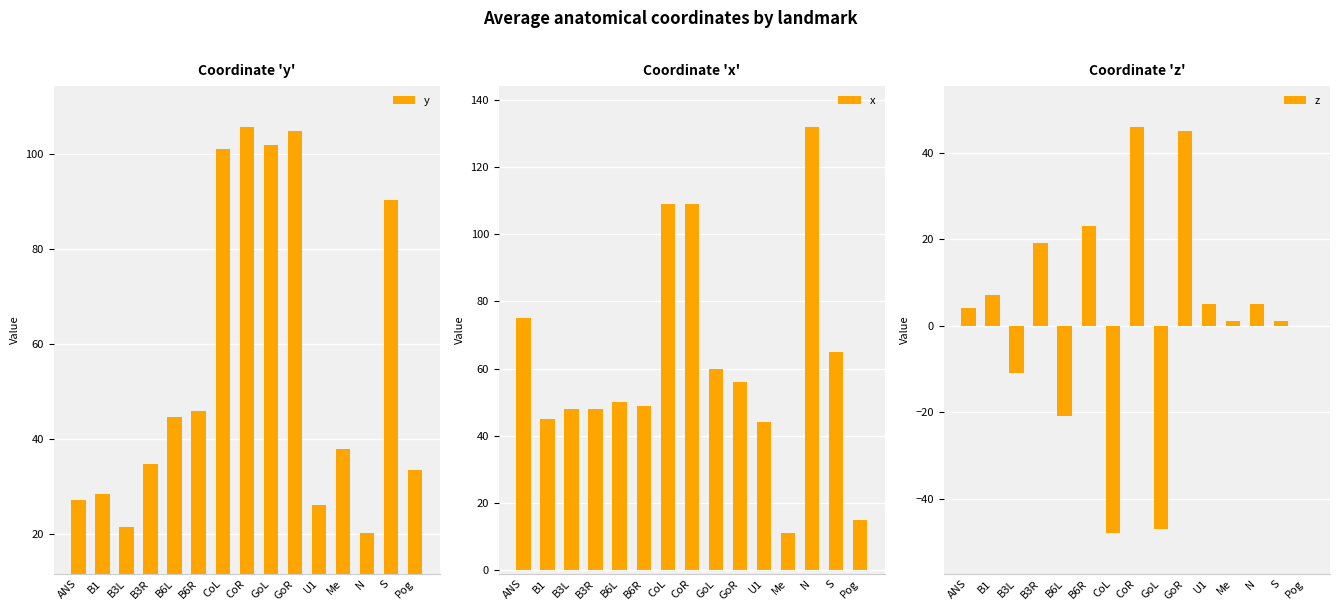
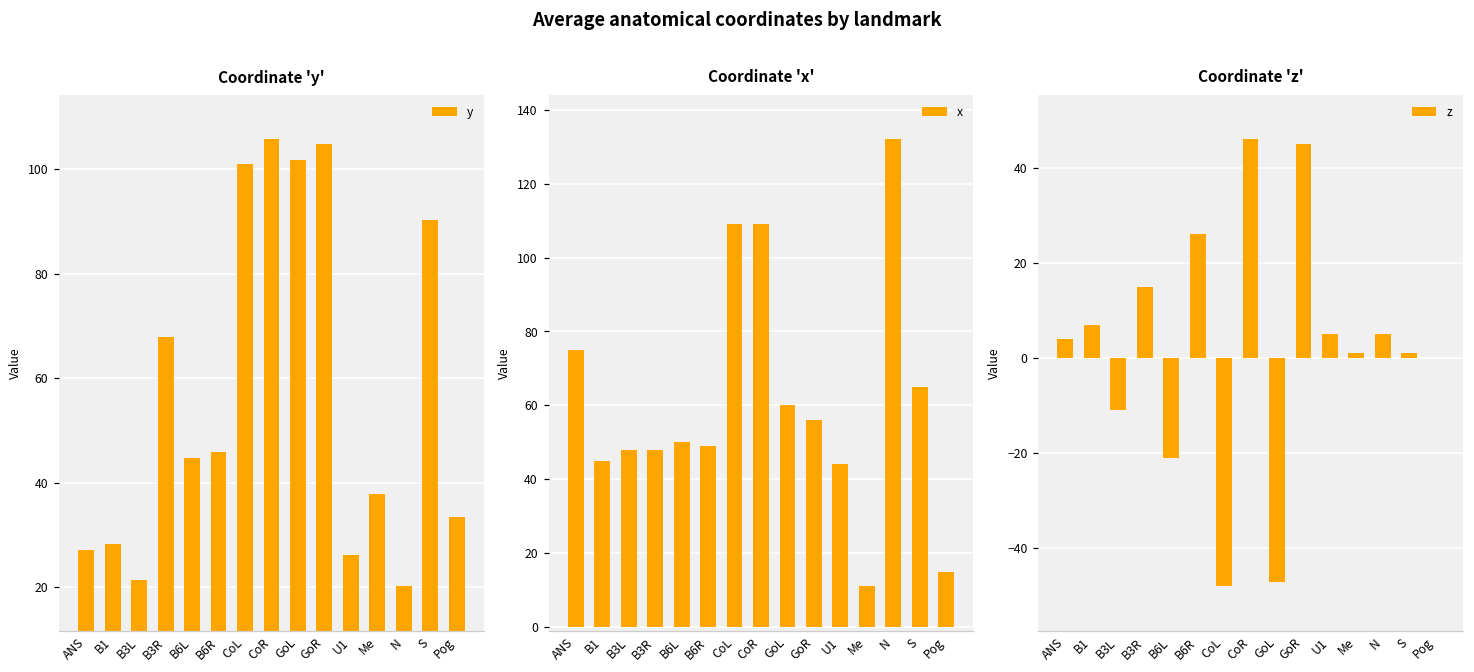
Coordinate 'y', B3R: 35 -> 68
Coordinate 'z', B3R: 19 -> 15
Coordinate 'z', B6R: 23 -> 26
